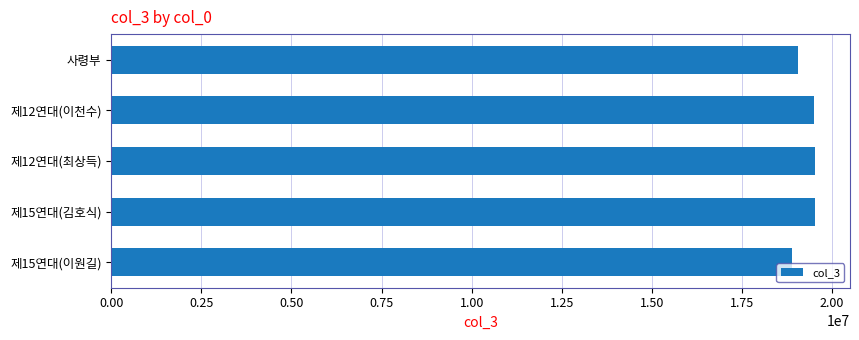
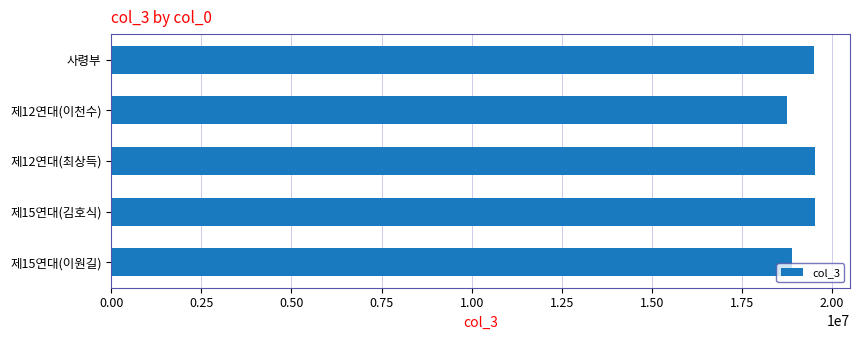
사령부: 19100000 -> 19500000
제12연대(이천수): 19500000 -> 18700000
